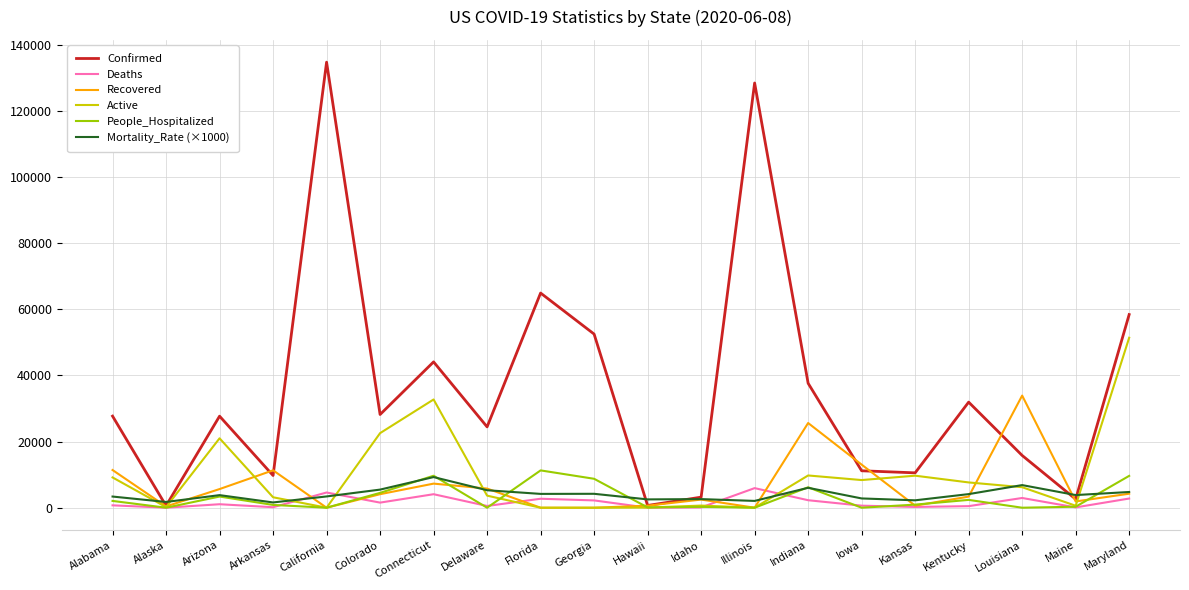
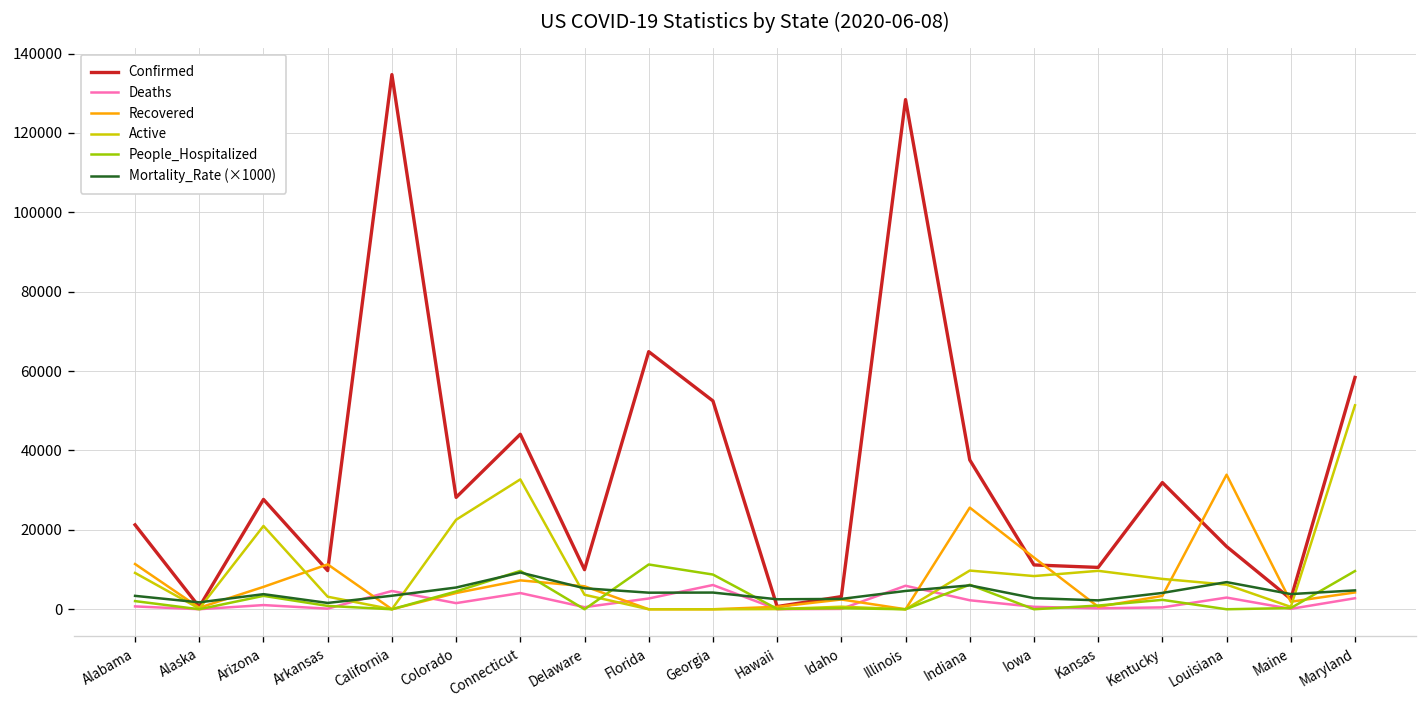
Confirmed, Alabama: 28000 -> 21000
Confirmed, Delaware: 24000 -> 10000
Deaths, Georgia: 2000 -> 6000
Mortality_Rate (×1000), Illinois: 2000 -> 5000
